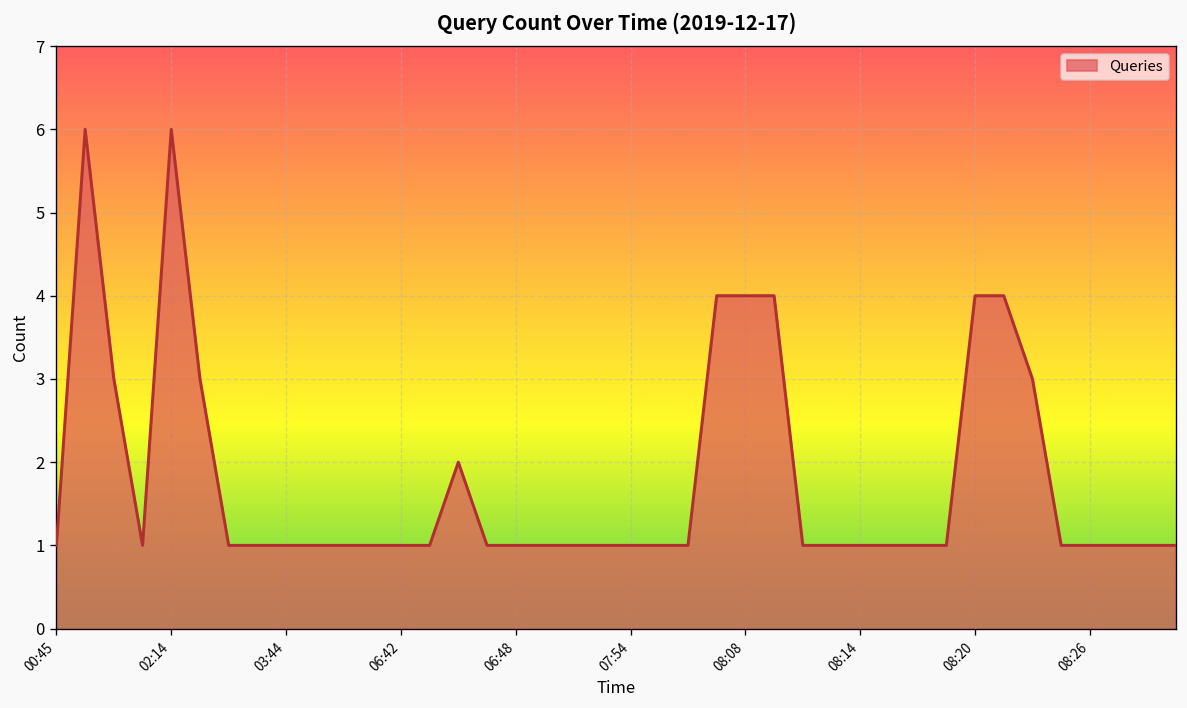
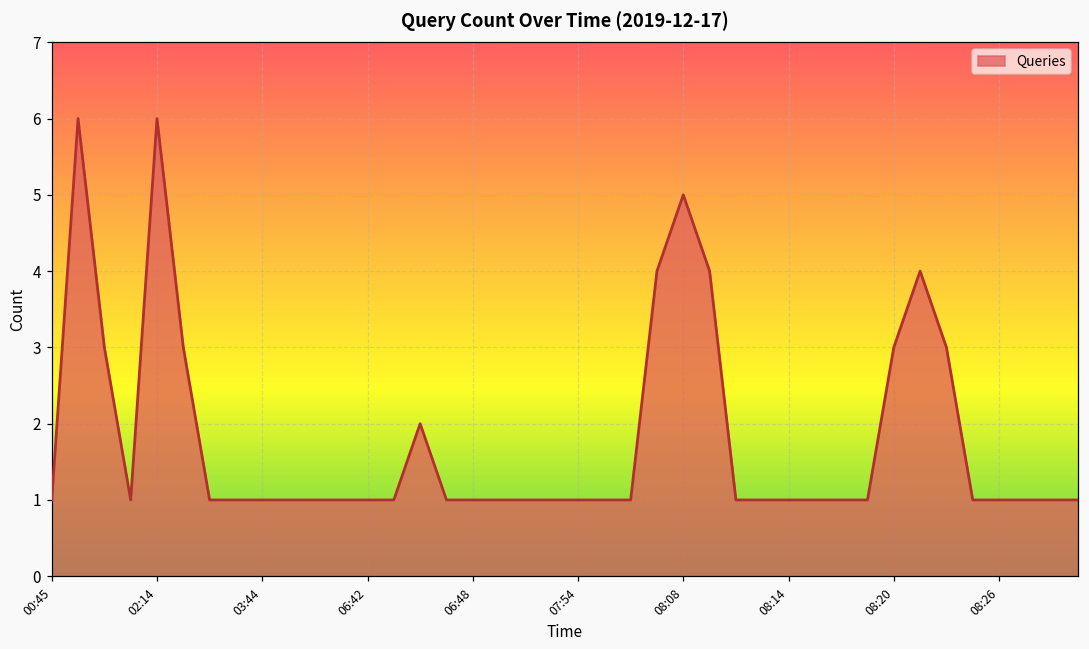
08:08: 4 -> 5
08:20: 4 -> 3
